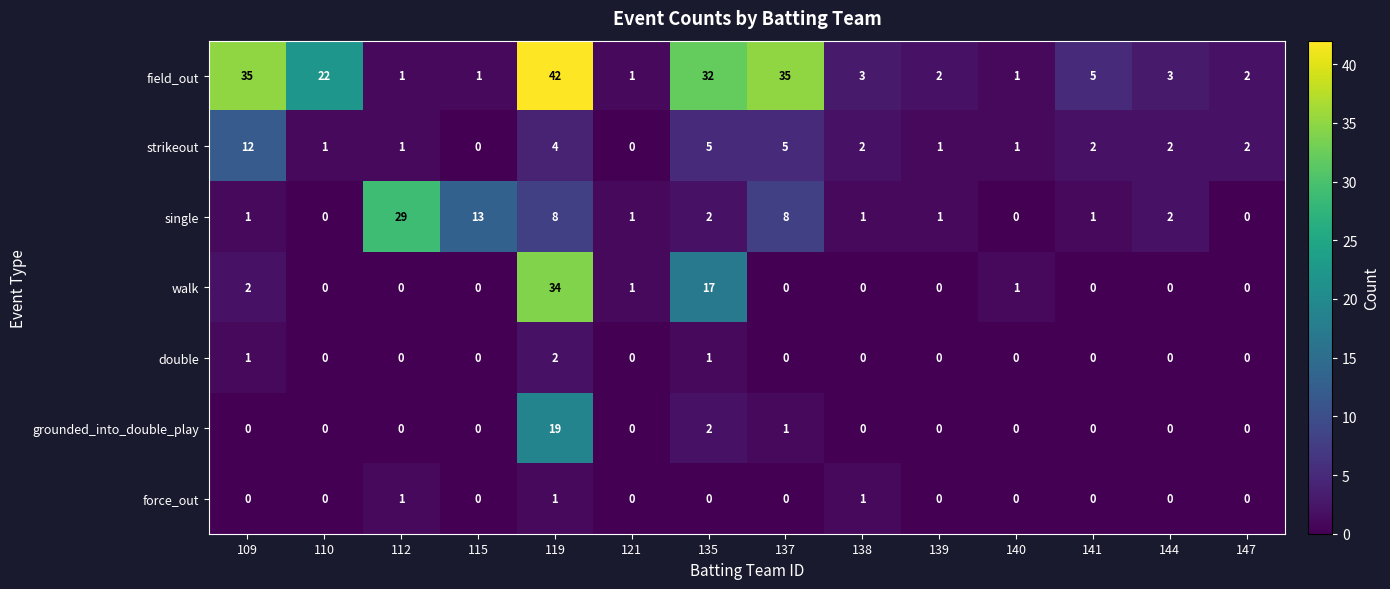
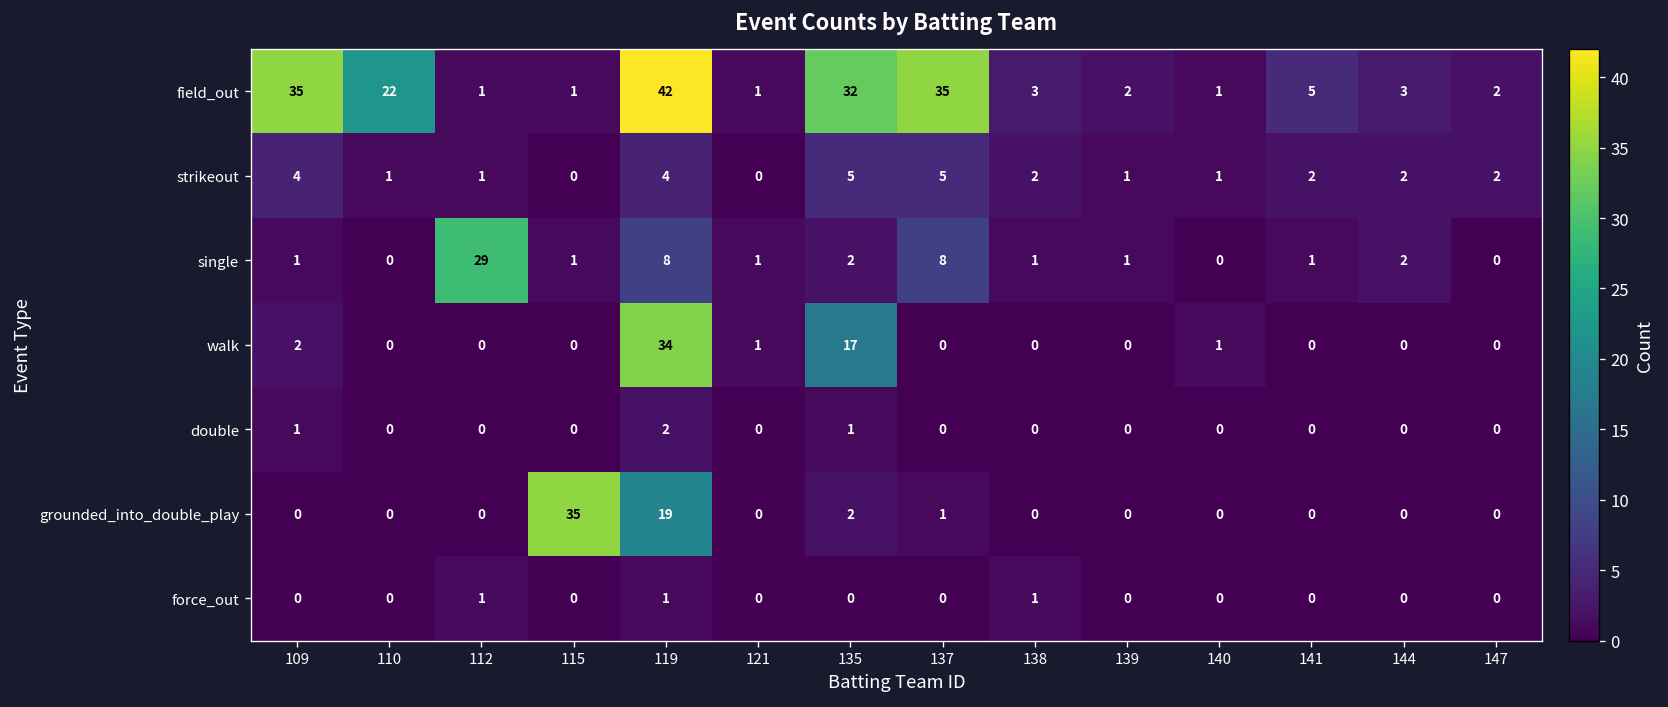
strikeout, 109: 12 -> 4
single, 115: 13 -> 1
grounded_into_double_play, 115: 0 -> 35
